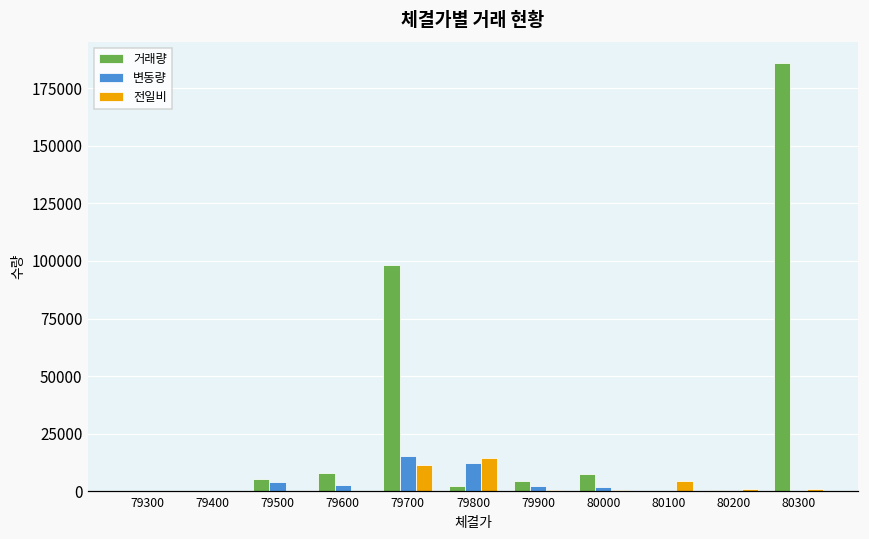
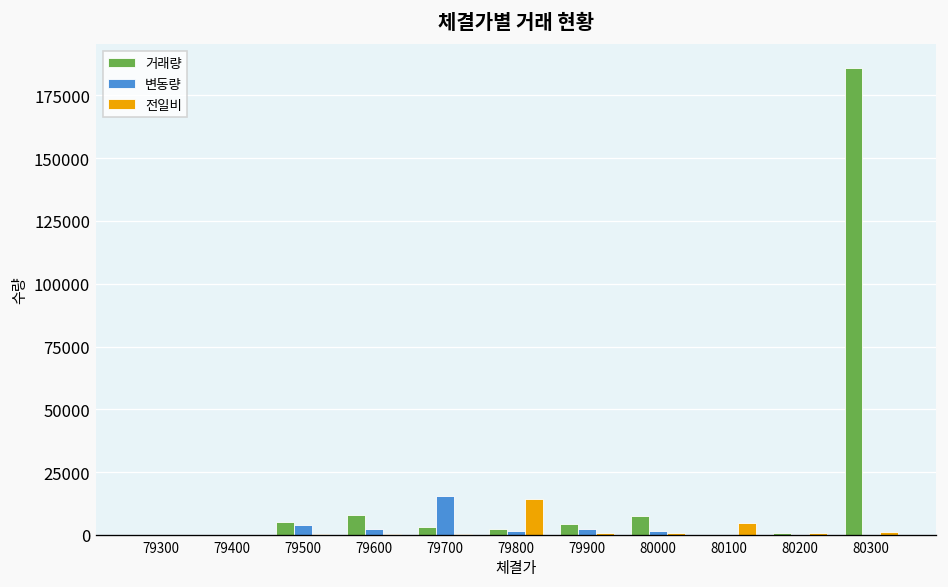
거래량, 79700: 98000 -> 3000
전일비, 79700: 11000 -> 0
변동량, 79800: 12000 -> 2000
